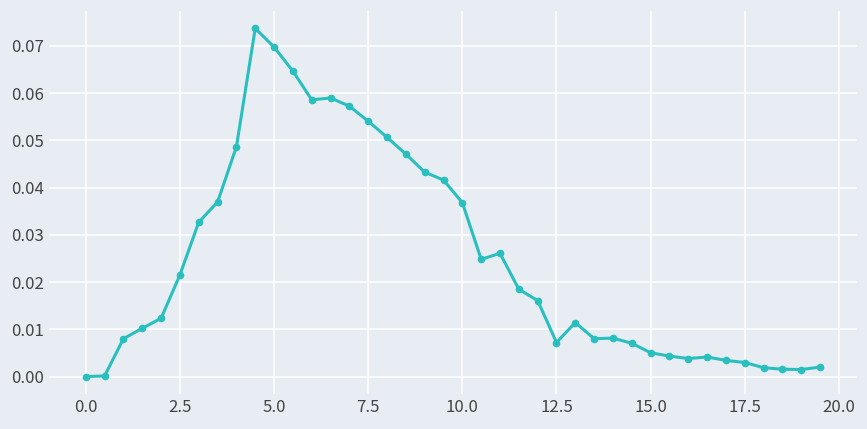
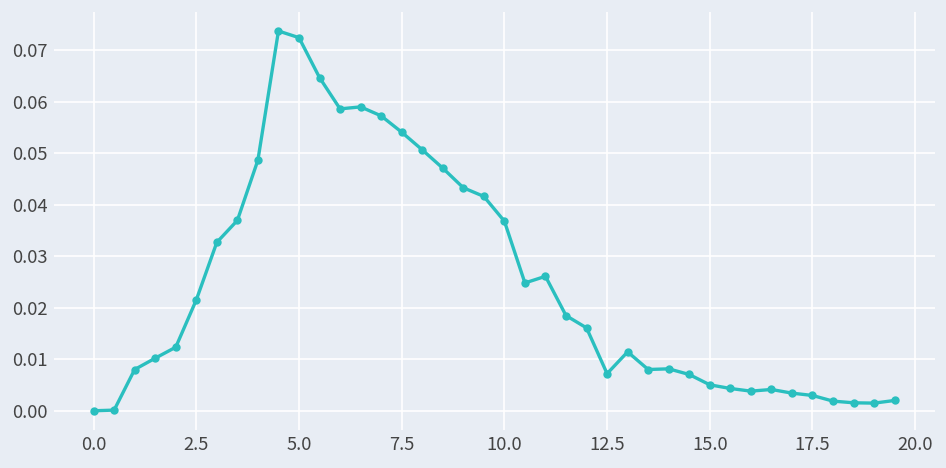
5.0: 0.070 -> 0.072
